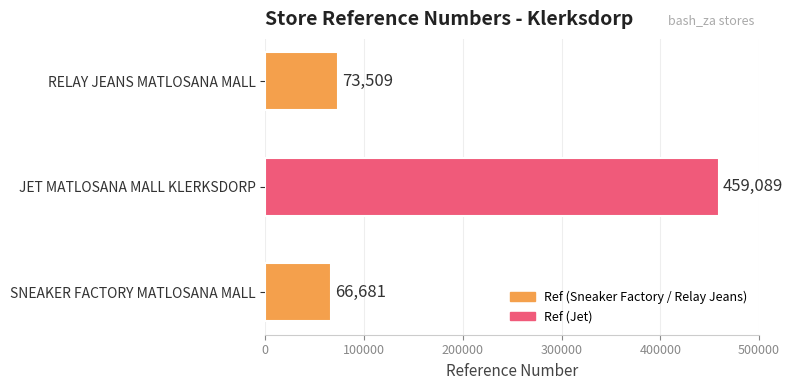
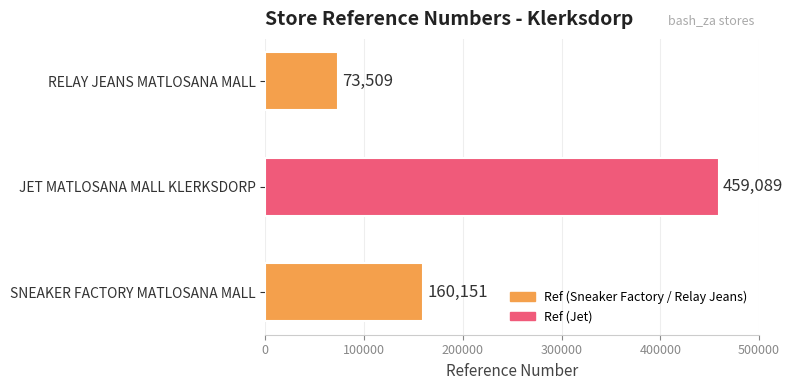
SNEAKER FACTORY MATLOSANA MALL: 66,681 -> 160,151
